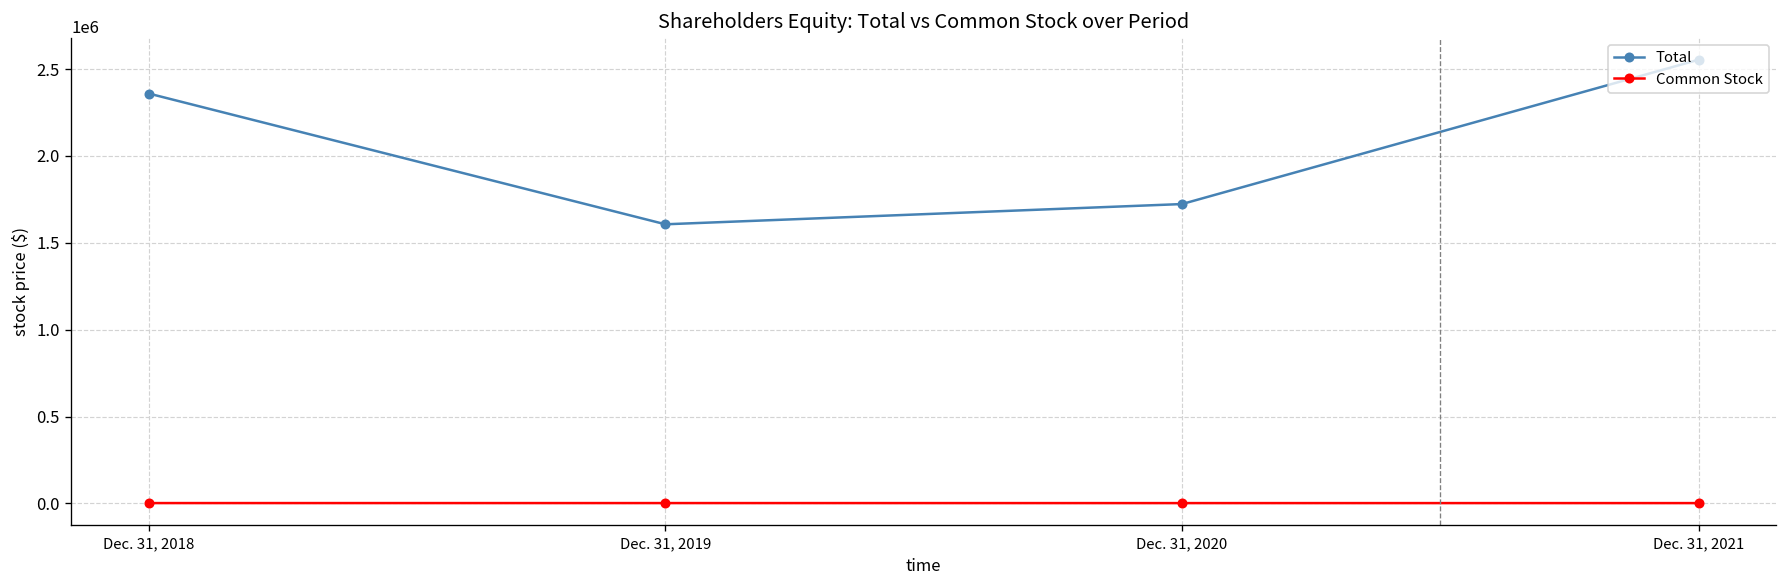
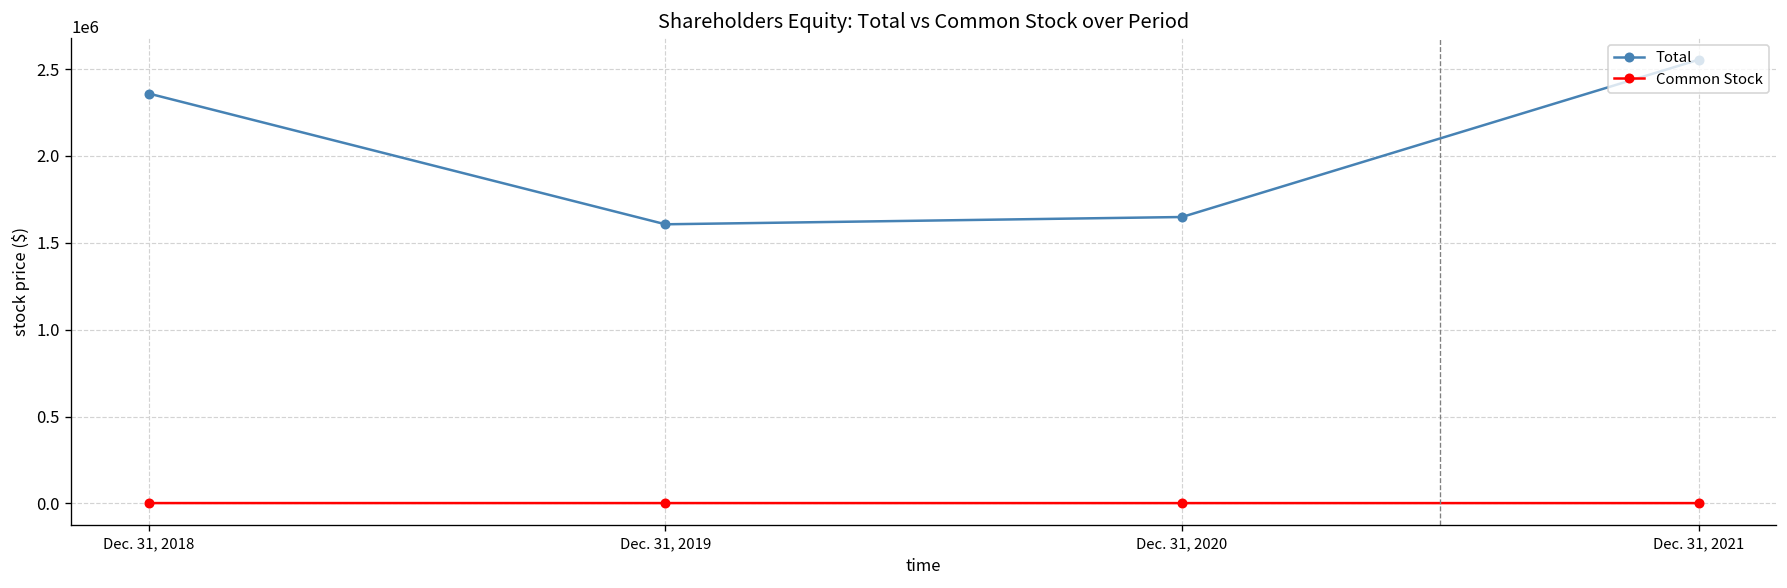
Total, Dec. 31, 2020: 1720000 -> 1650000
